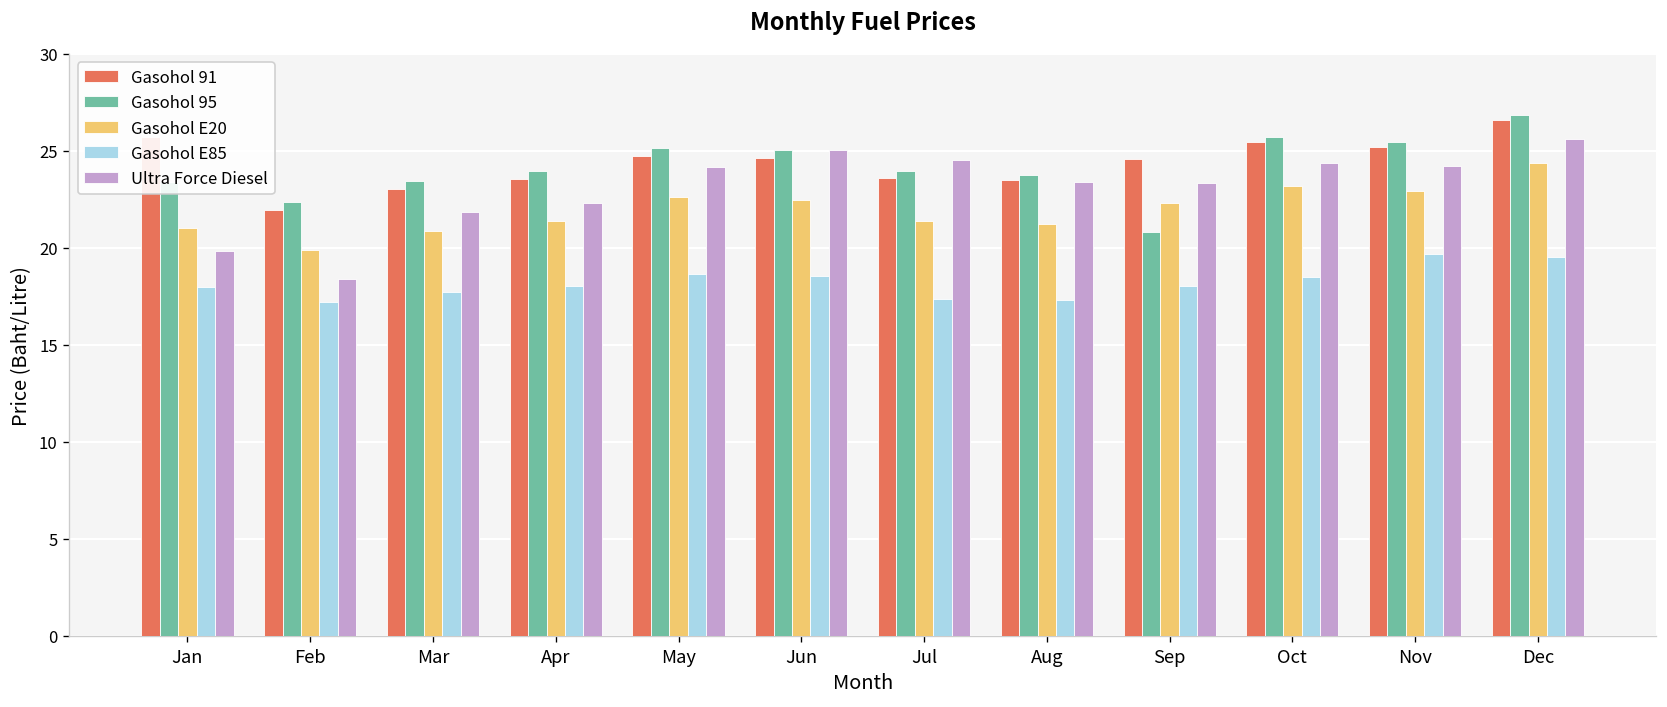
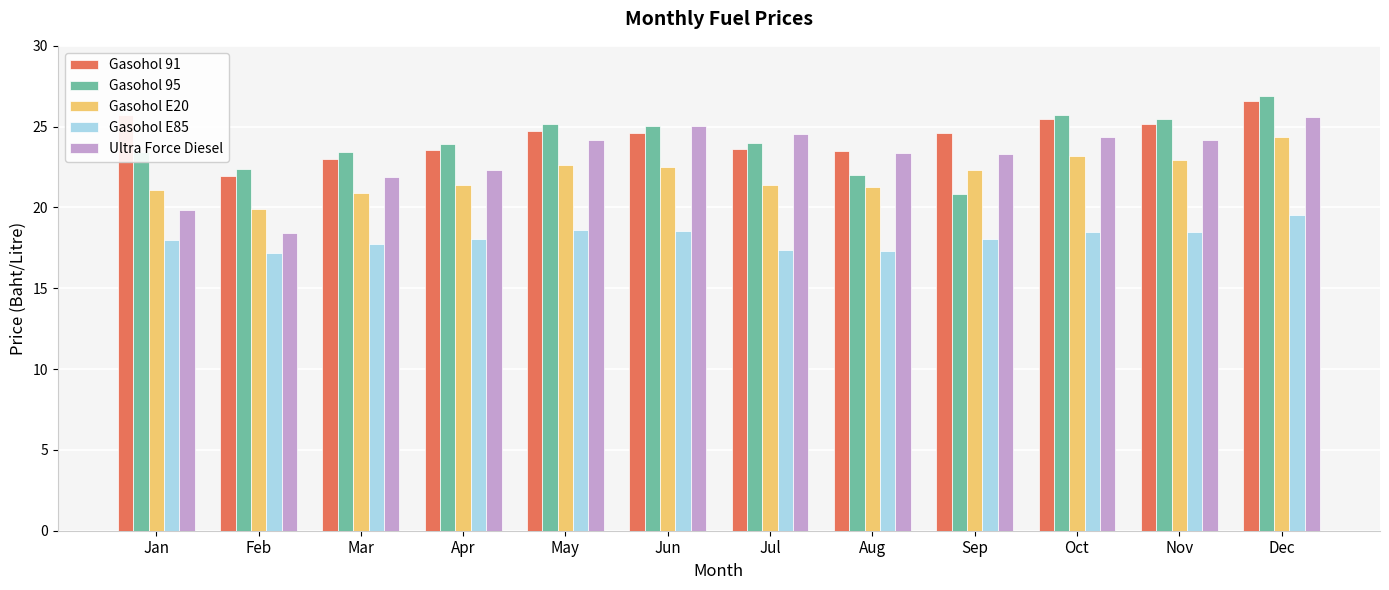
Gasohol 95, Aug: 23.7 -> 22.0
Gasohol E85, Nov: 19.7 -> 18.5
